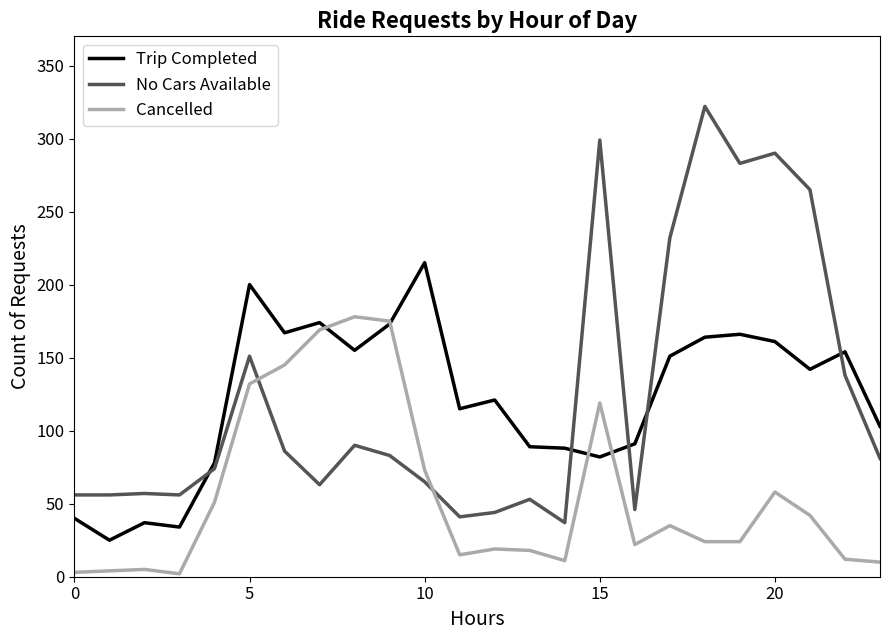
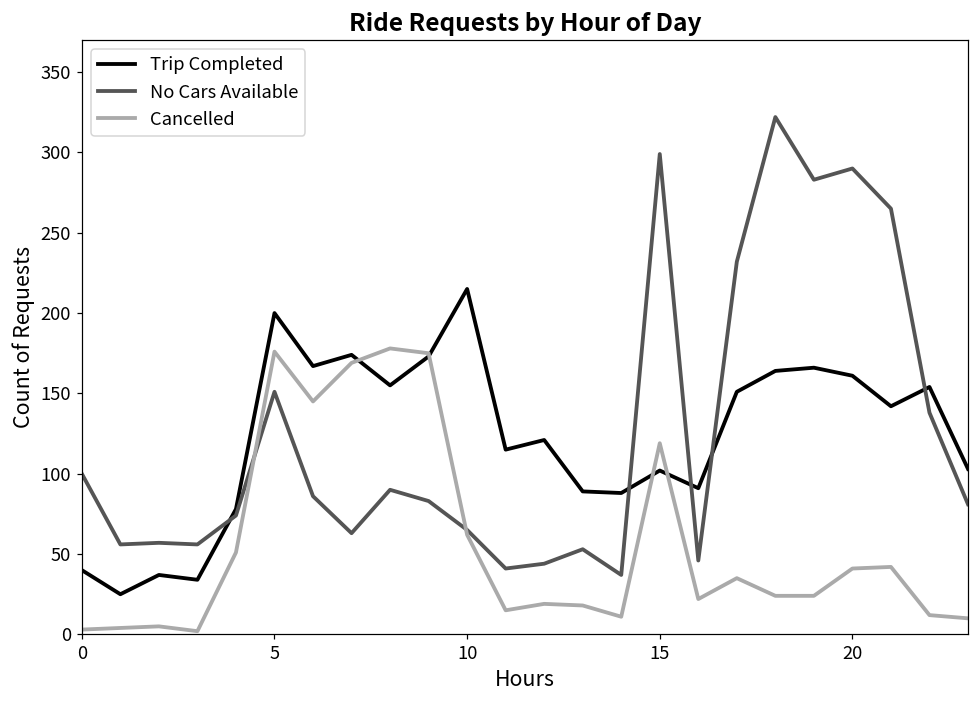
No Cars Available, 0: 56 -> 100
Cancelled, 5: 132 -> 176
Cancelled, 10: 73 -> 62
Trip Completed, 15: 82 -> 102
Cancelled, 20: 58 -> 41
